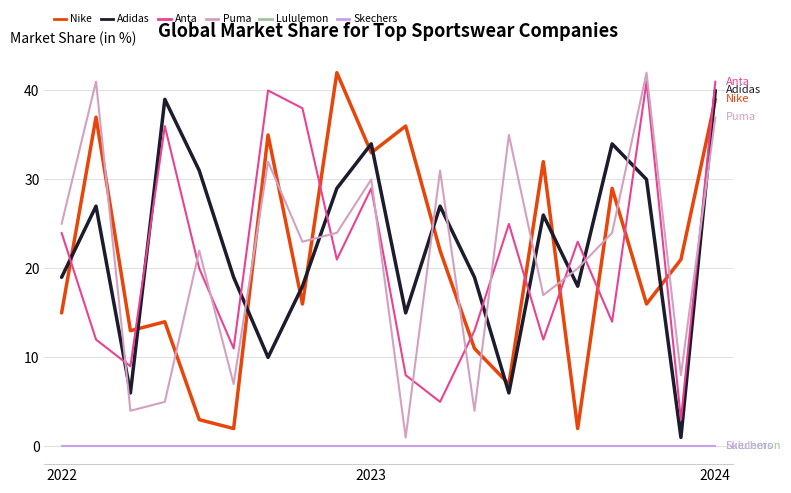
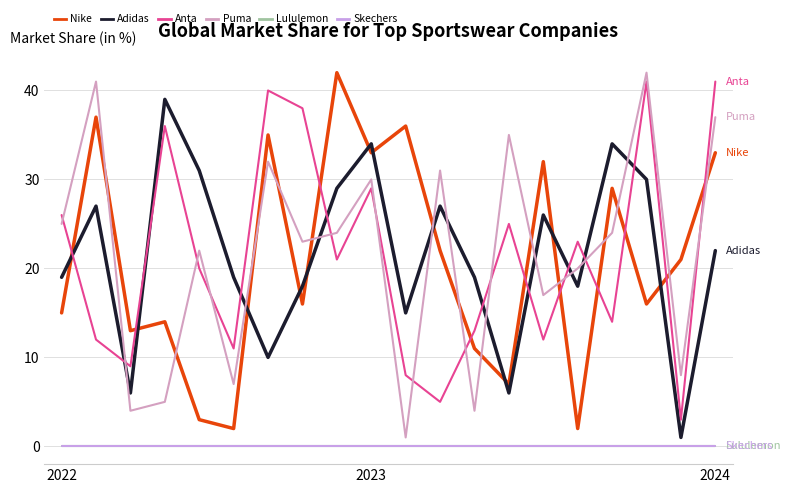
Anta, 2022: 24 -> 26
Nike, 2024: 39 -> 33
Adidas, 2024: 40 -> 22
